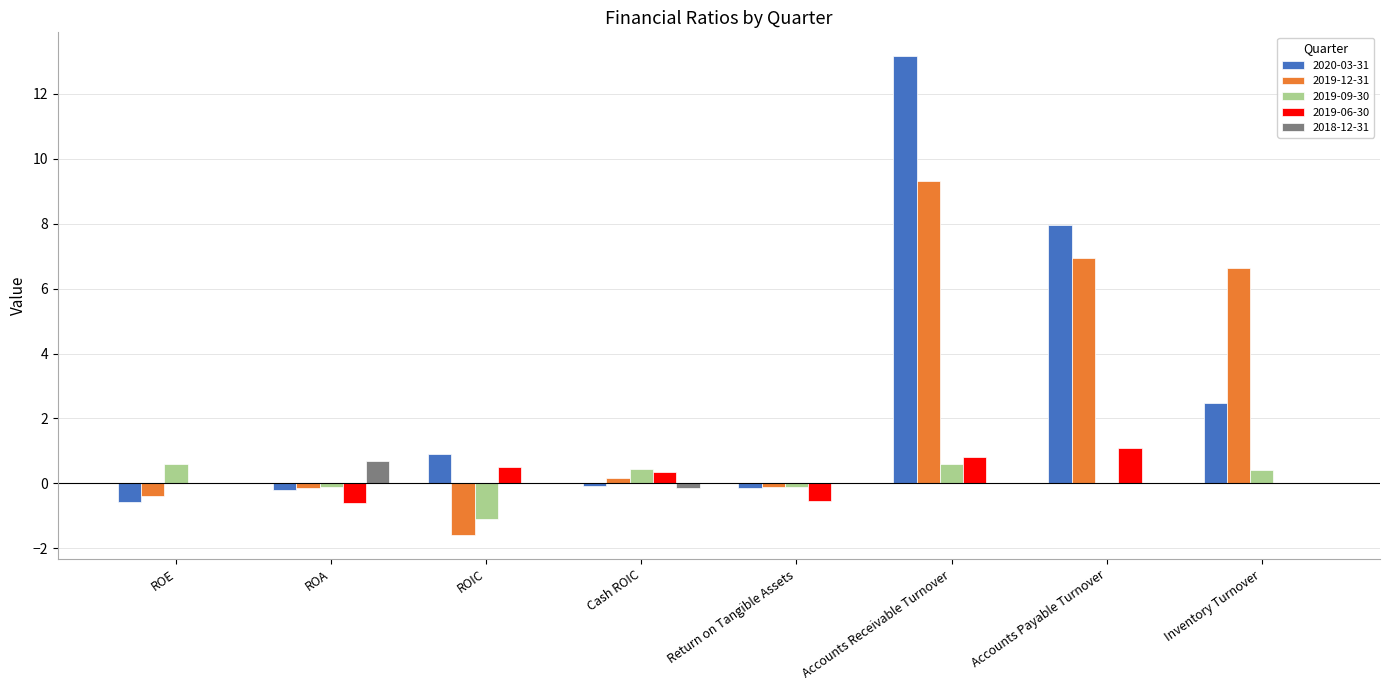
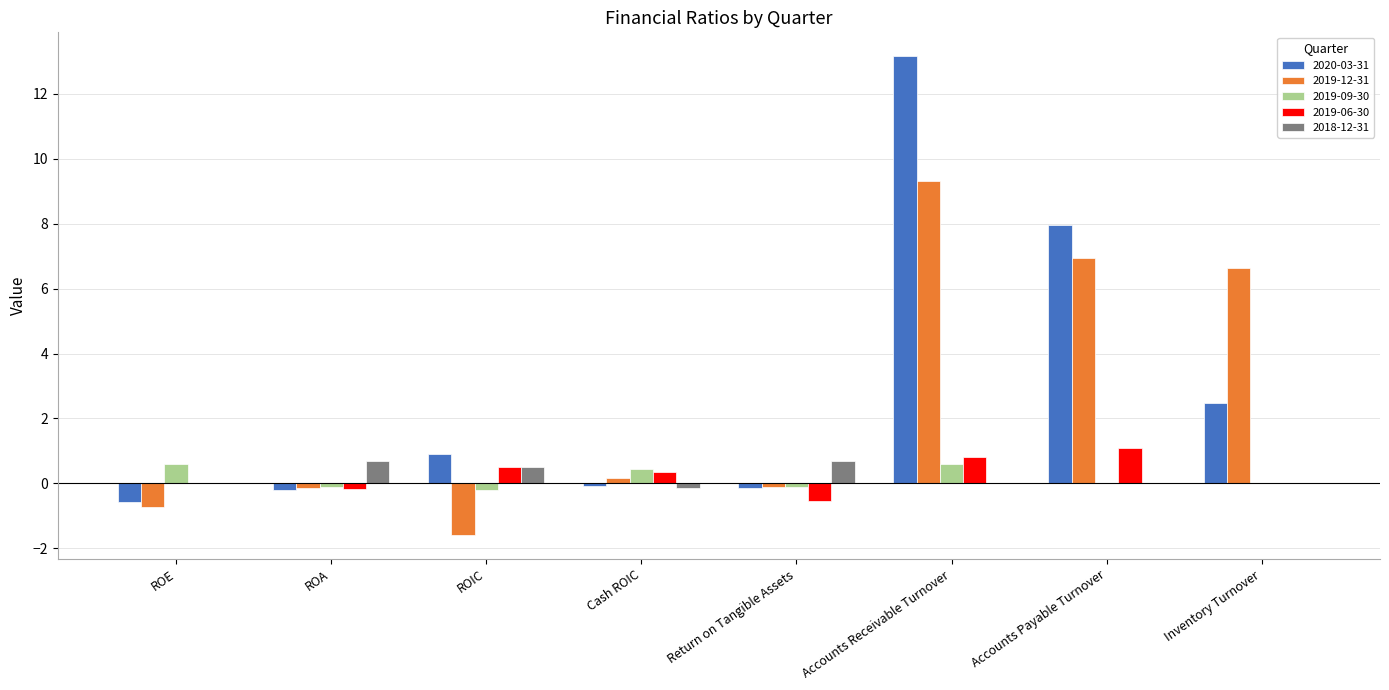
2019-12-31, ROE: -0.4 -> -0.7
2019-06-30, ROA: -0.6 -> -0.2
2019-09-30, ROIC: -1.1 -> -0.2
2018-12-31, ROIC: 0.0 -> 0.5
2018-12-31, Return on Tangible Assets: 0.0 -> 0.7
2019-09-30, Inventory Turnover: 0.4 -> 0.0
